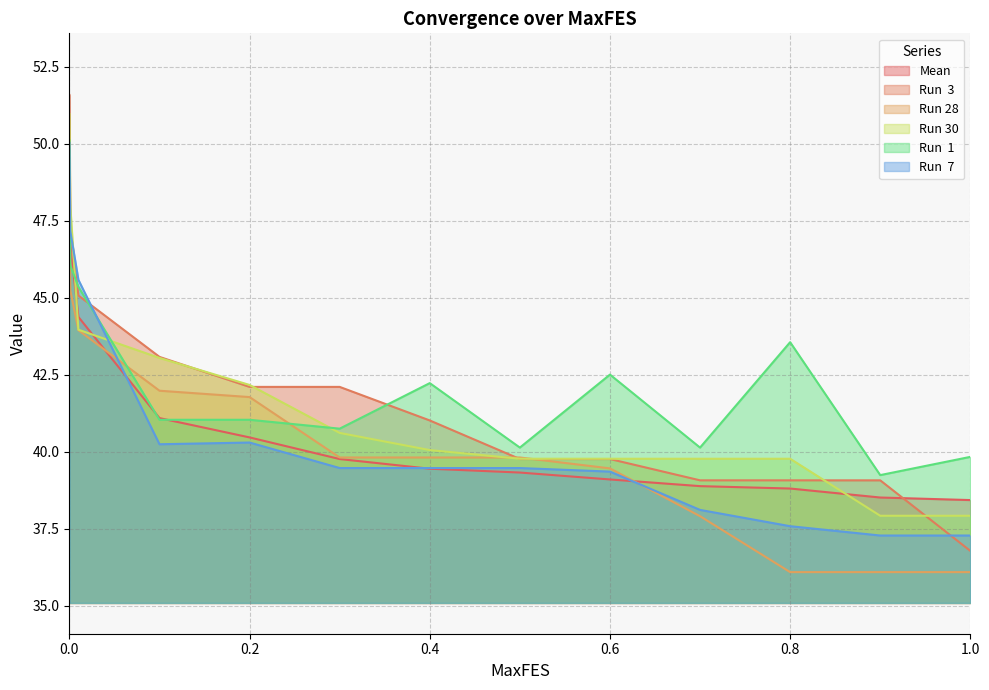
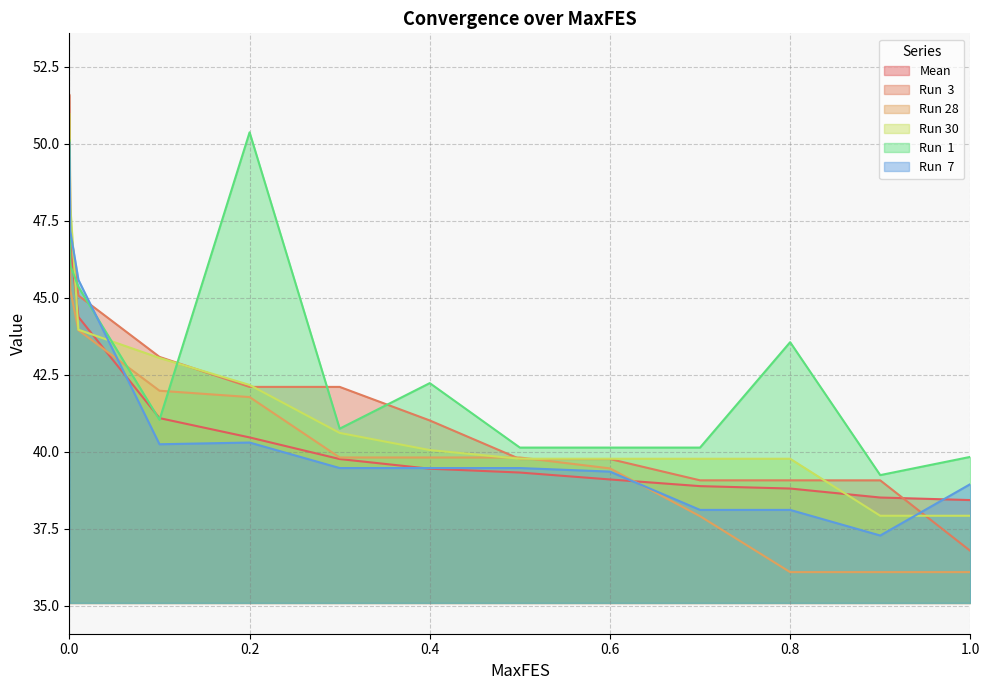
Run 1, 0.2: 41.0 -> 50.4
Run 1, 0.6: 42.5 -> 40.1
Run 7, 0.8: 37.6 -> 38.1
Run 7, 1.0: 37.3 -> 38.9
